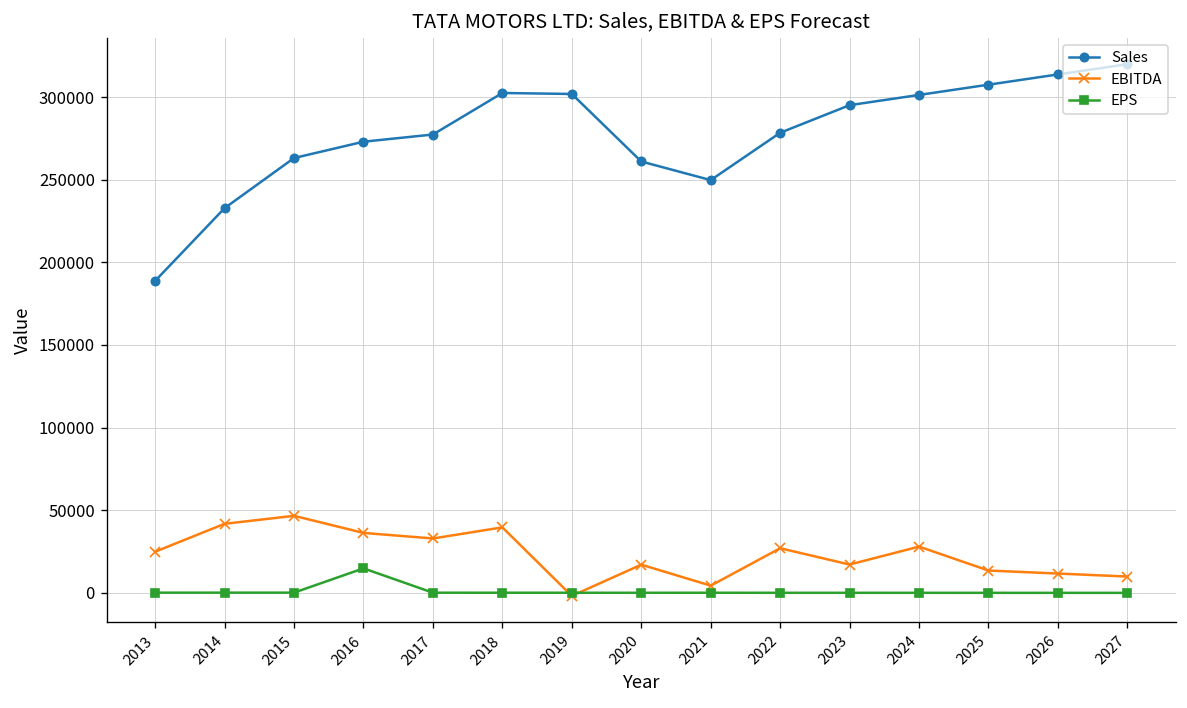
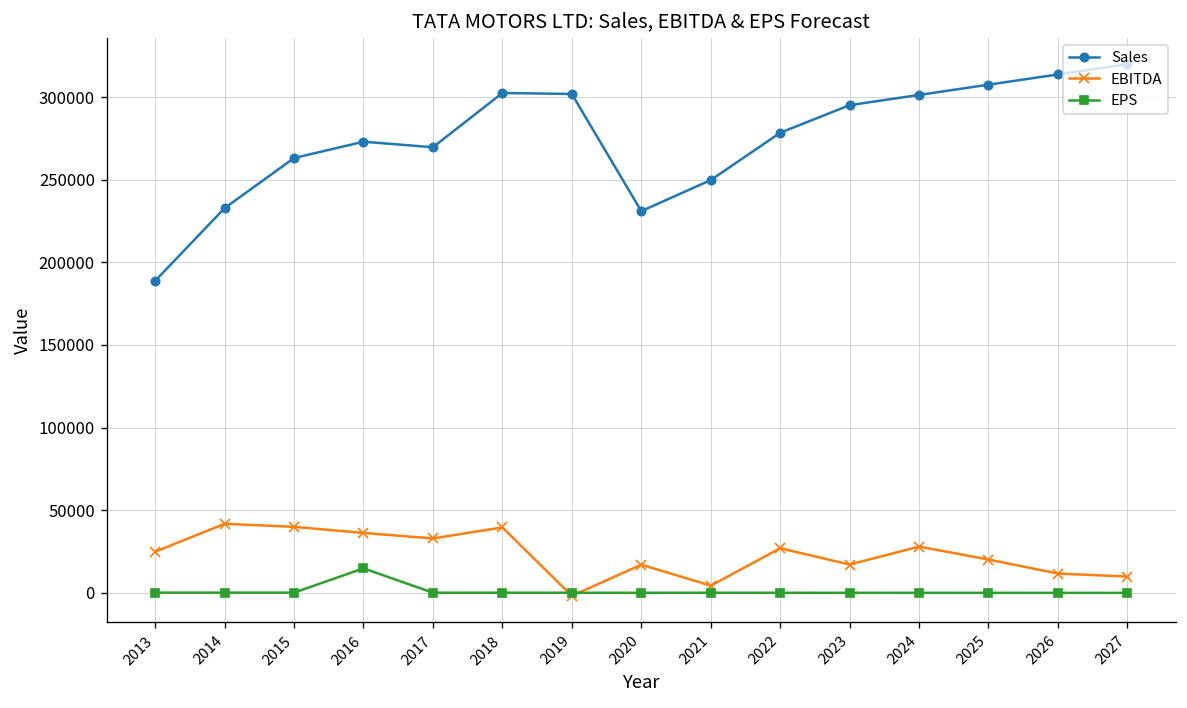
EBITDA, 2015: 47000 -> 40000
Sales, 2017: 277000 -> 270000
Sales, 2020: 261000 -> 231000
EBITDA, 2025: 13000 -> 20000
